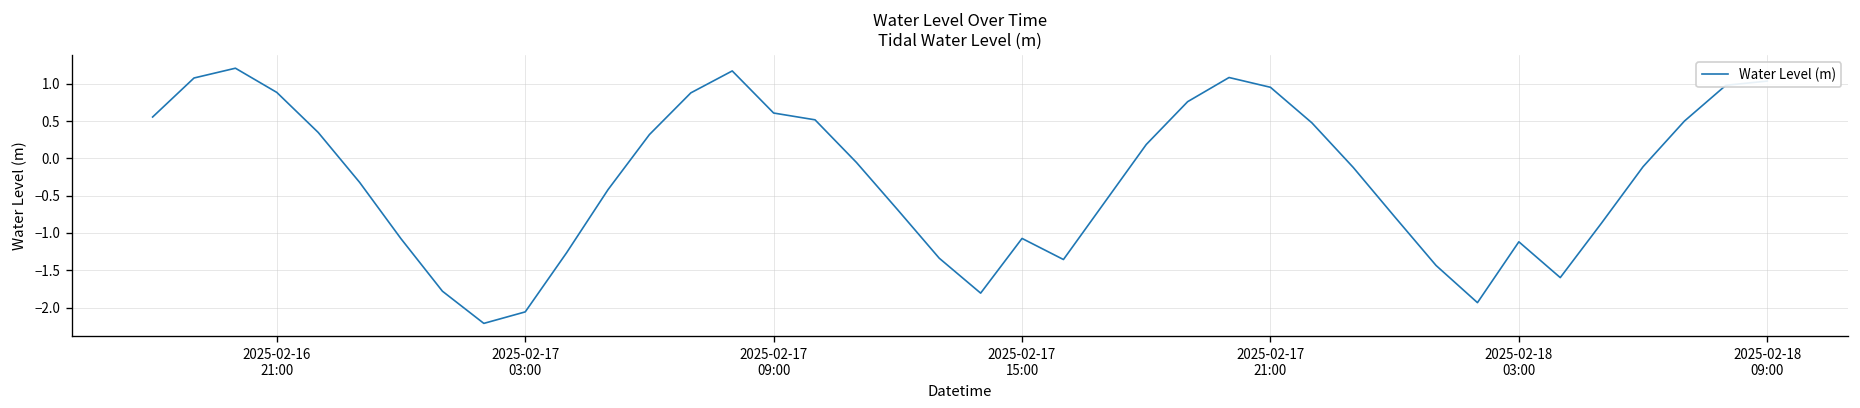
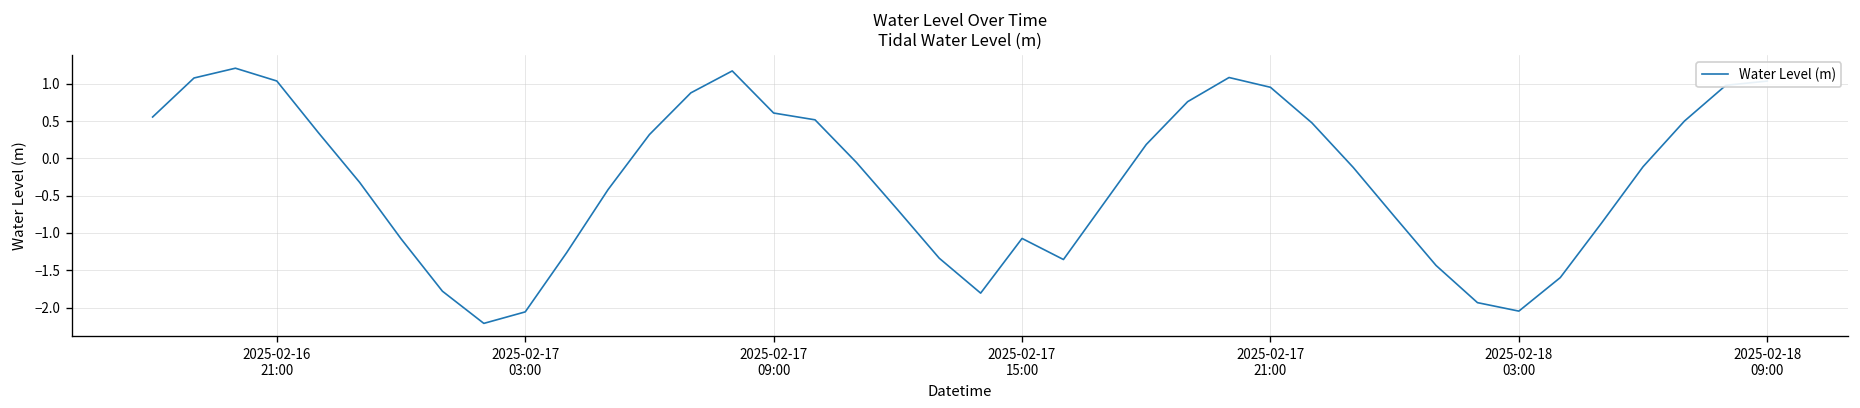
2025-02-16 21:00: 0.9 -> 1.0
2025-02-18 03:00: -1.1 -> -2.0
